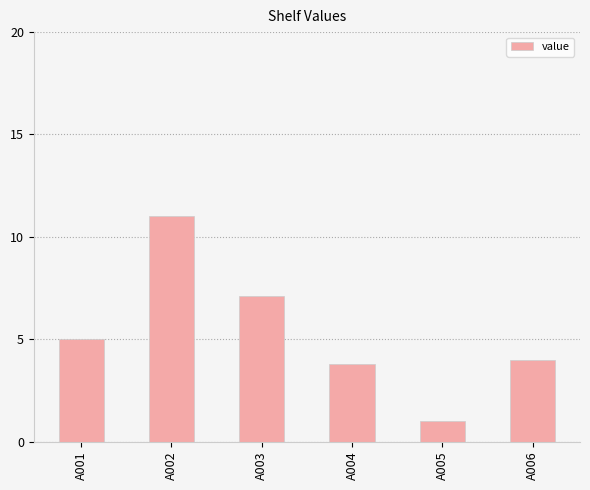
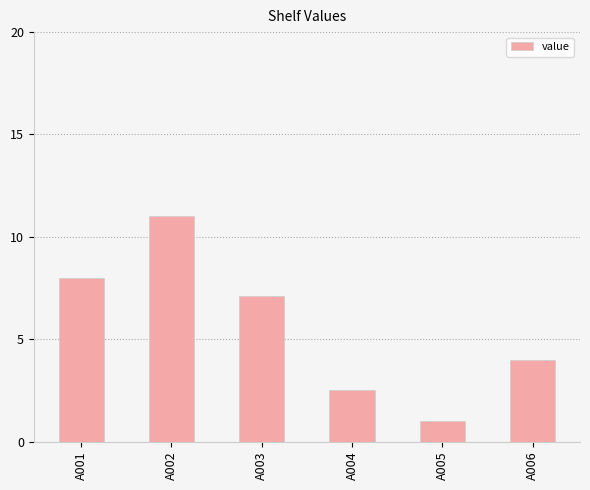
A001: 5 -> 8
A004: 3.8 -> 2.5
